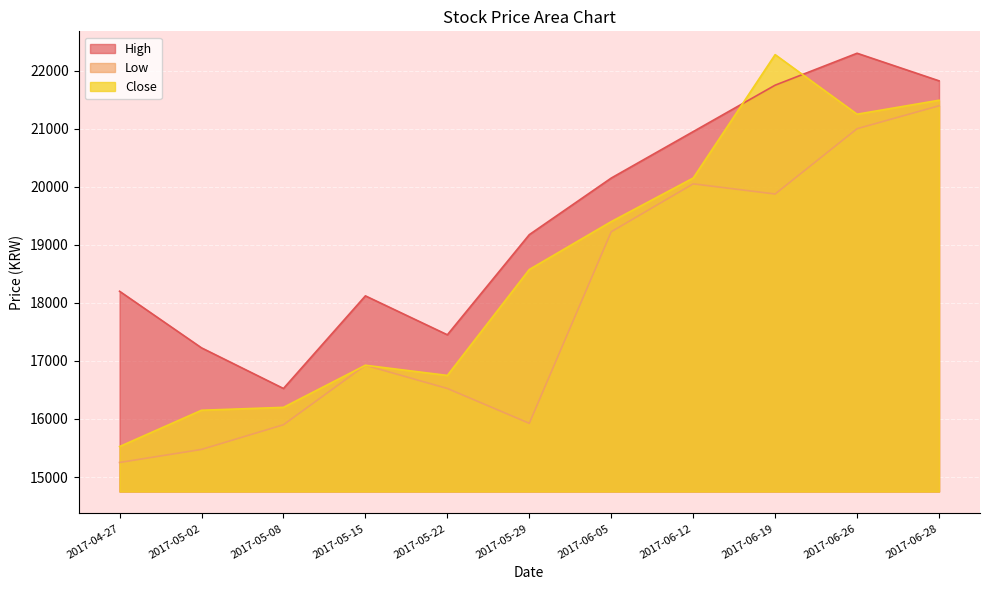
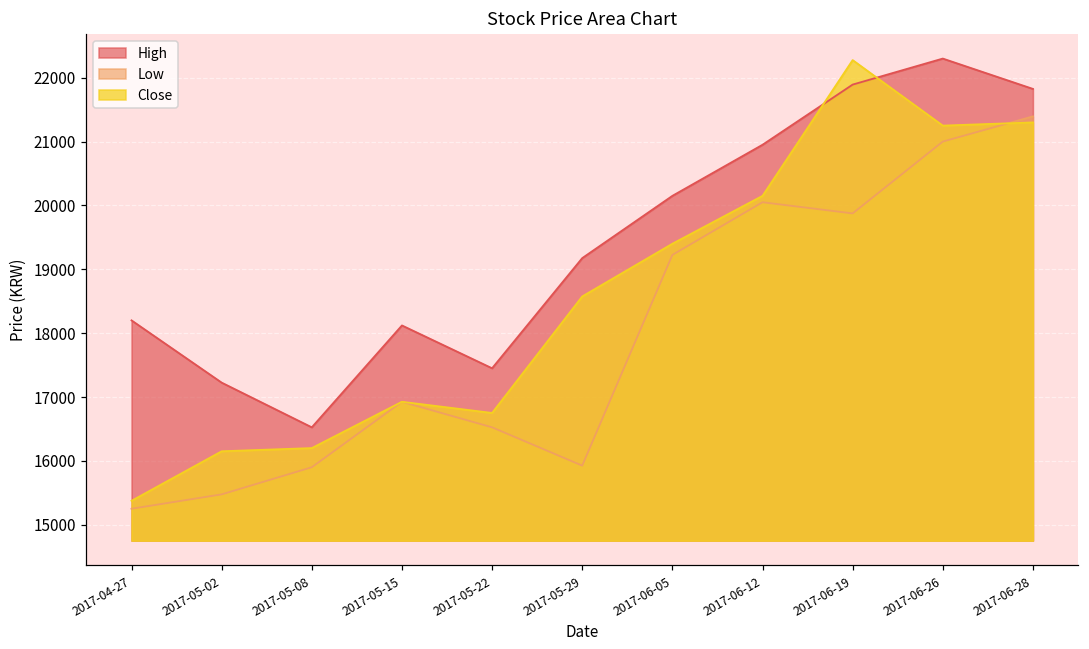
Close, 2017-04-27: 15500 -> 15400
High, 2017-06-19: 21800 -> 21900
Close, 2017-06-28: 21500 -> 21300
